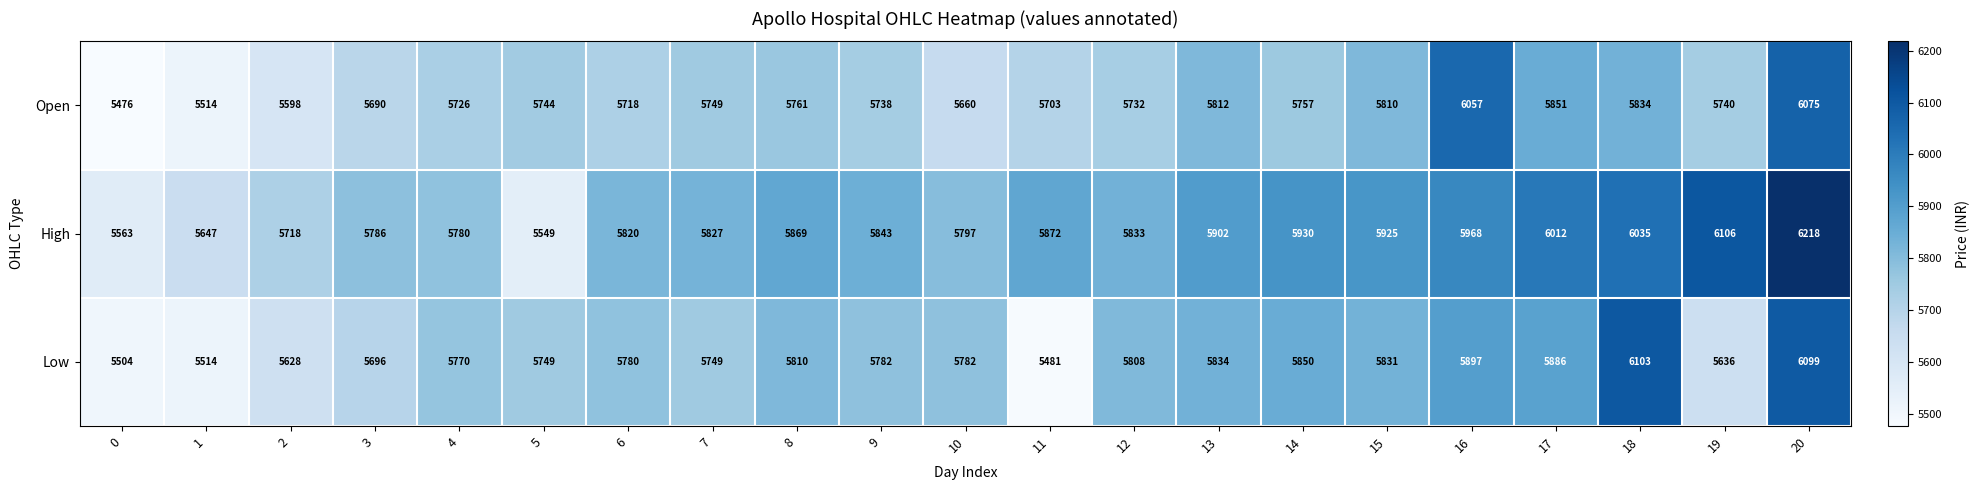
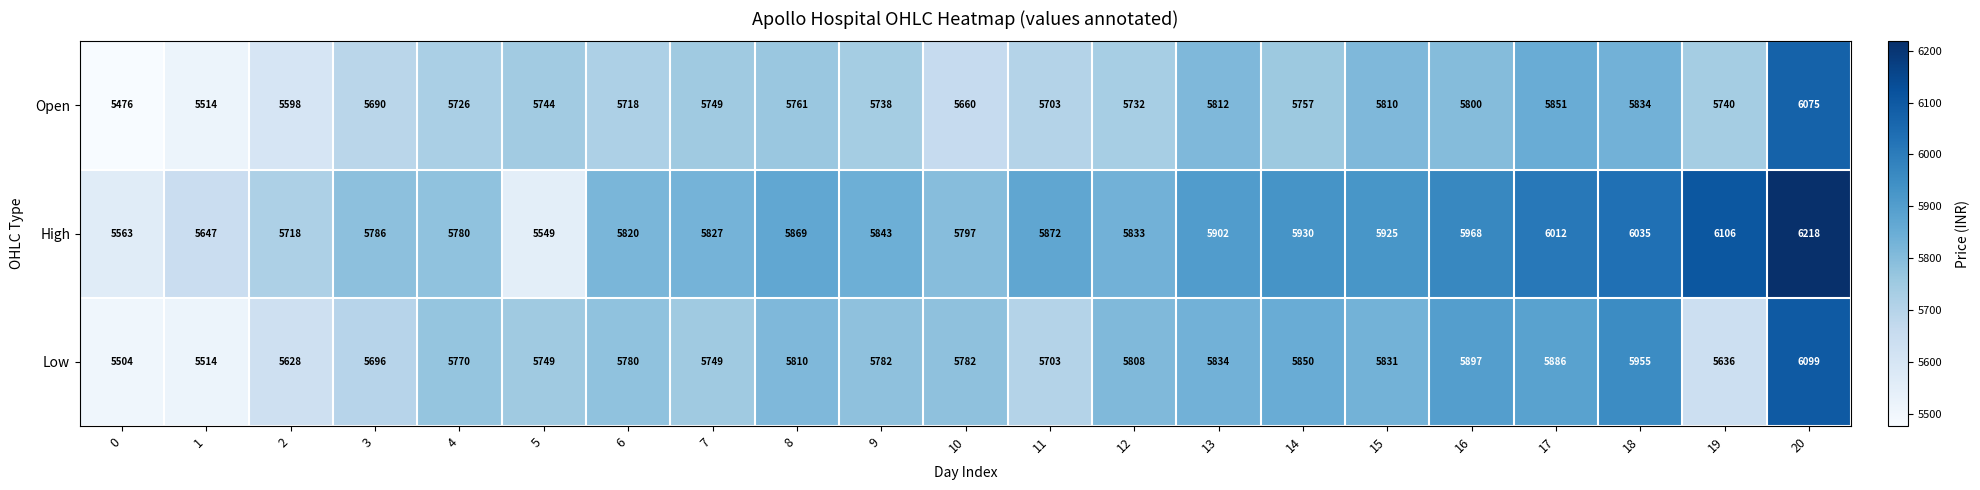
Open, 16: 6057 -> 5800
Low, 11: 5481 -> 5703
Low, 18: 6103 -> 5955
